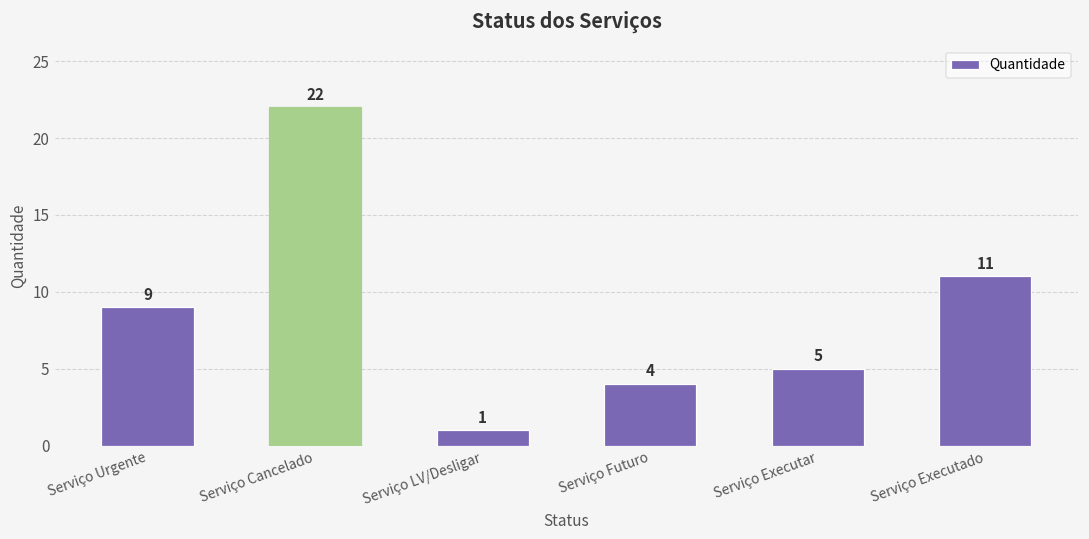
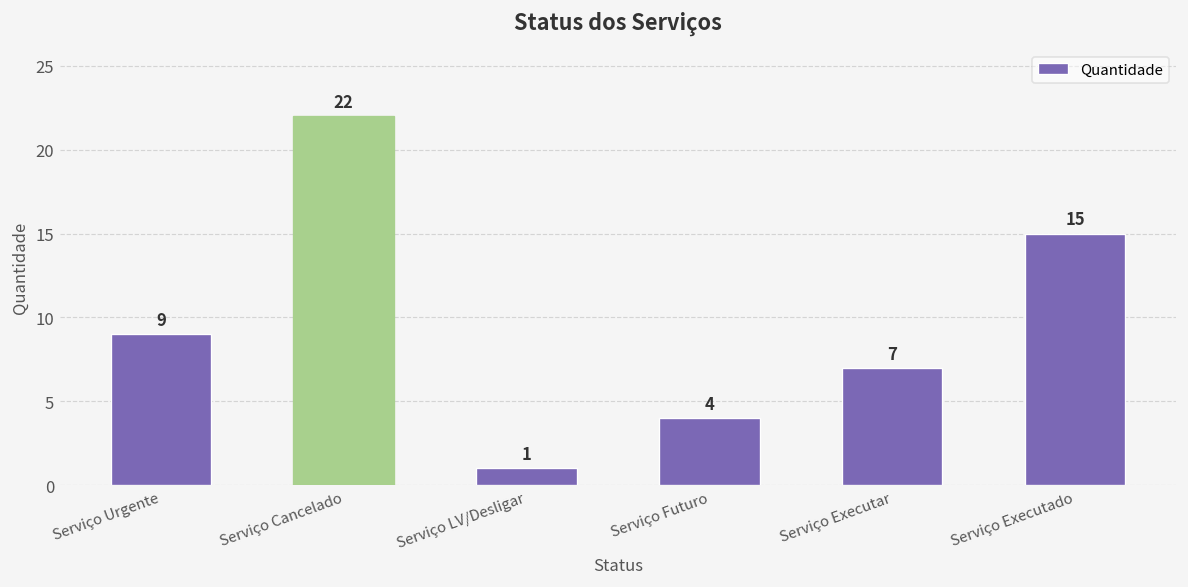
Serviço Executar: 5 -> 7
Serviço Executado: 11 -> 15
